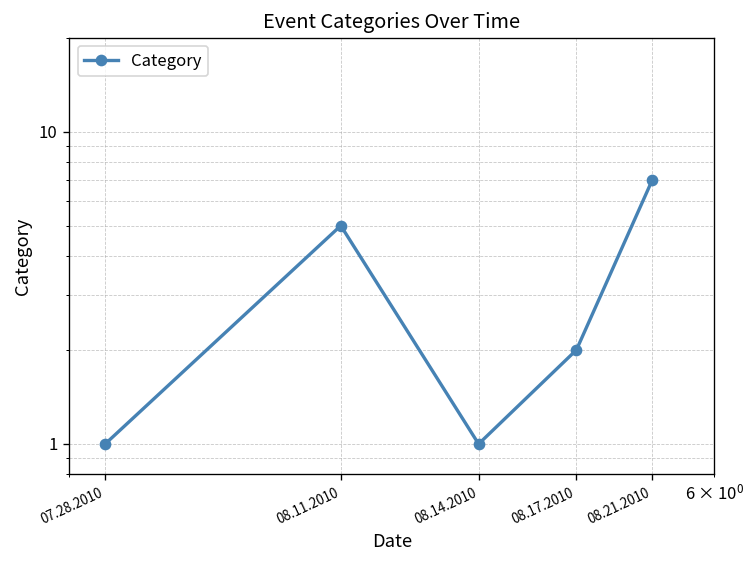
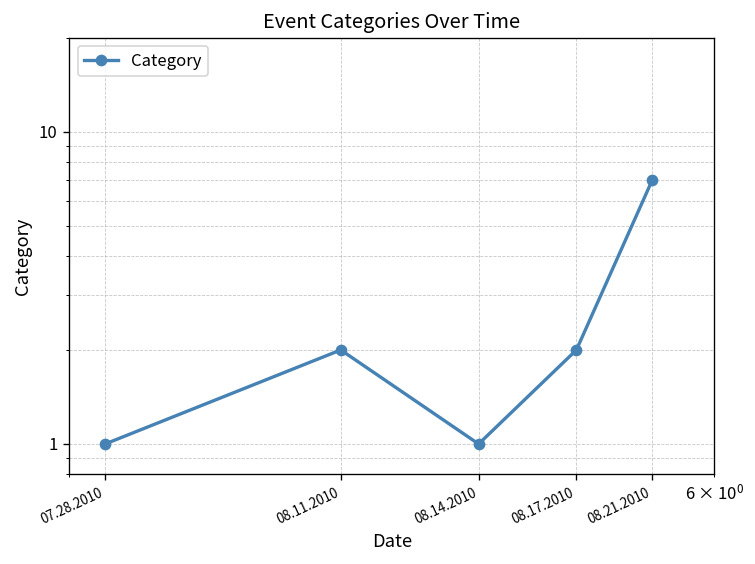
08.11.2010: 5 -> 2
